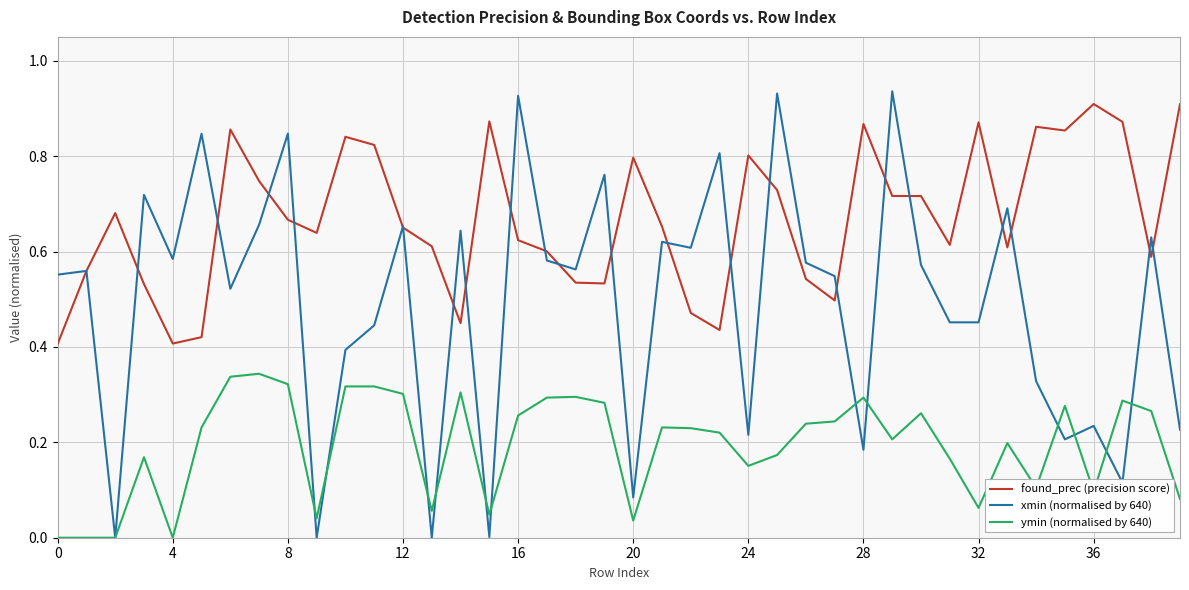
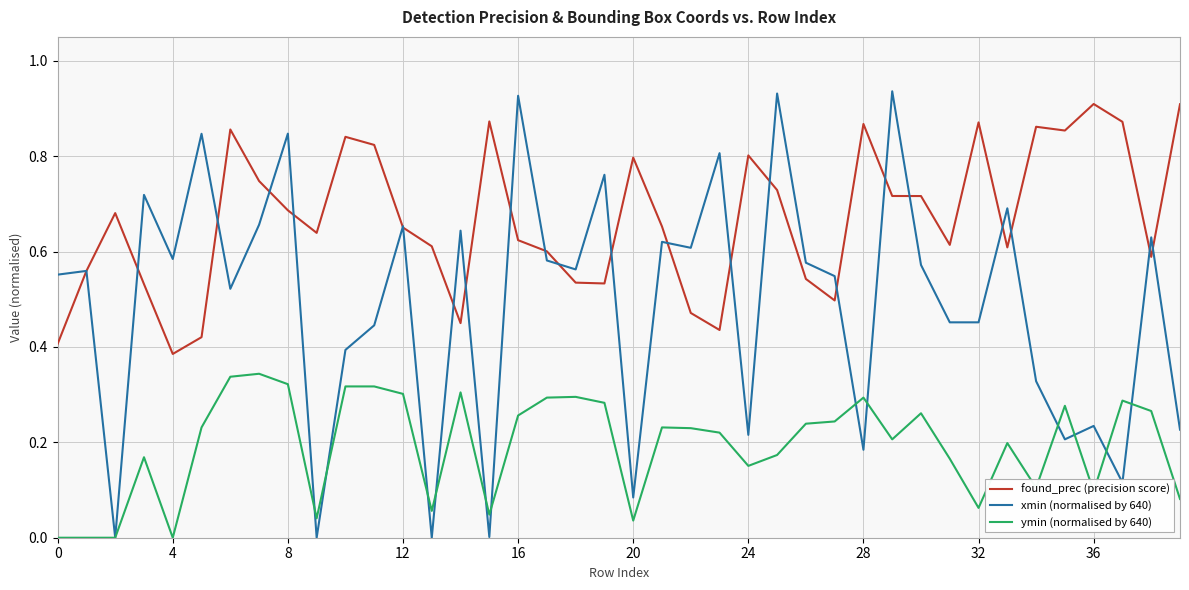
found_prec (precision score), 4: 0.41 -> 0.39
found_prec (precision score), 8: 0.67 -> 0.69
